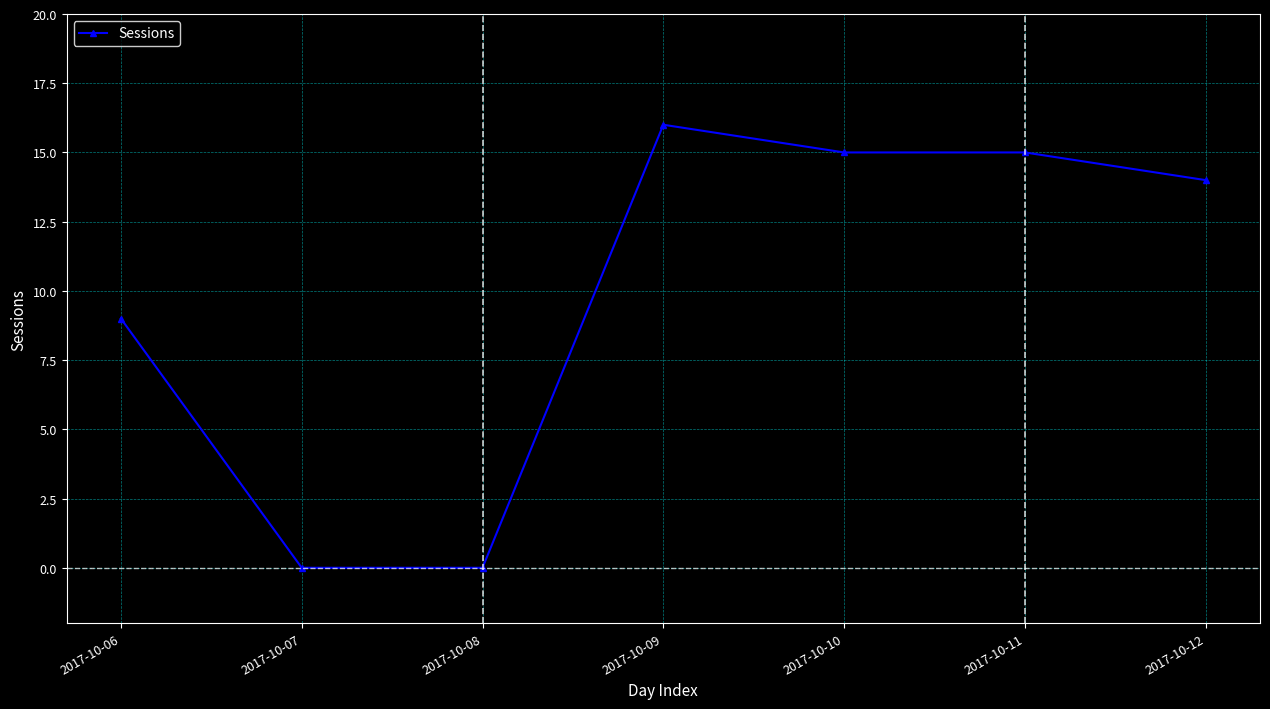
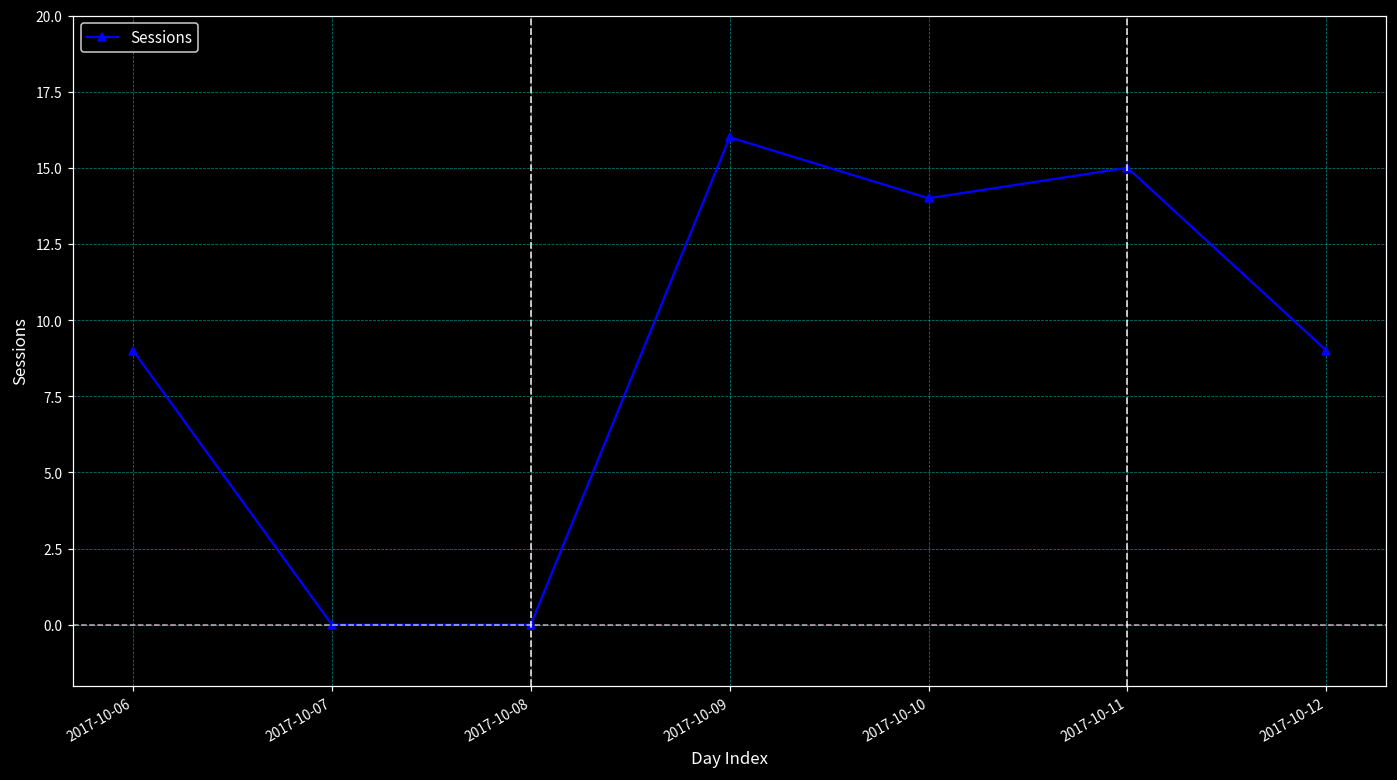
2017-10-10: 15 -> 14
2017-10-12: 14 -> 9
